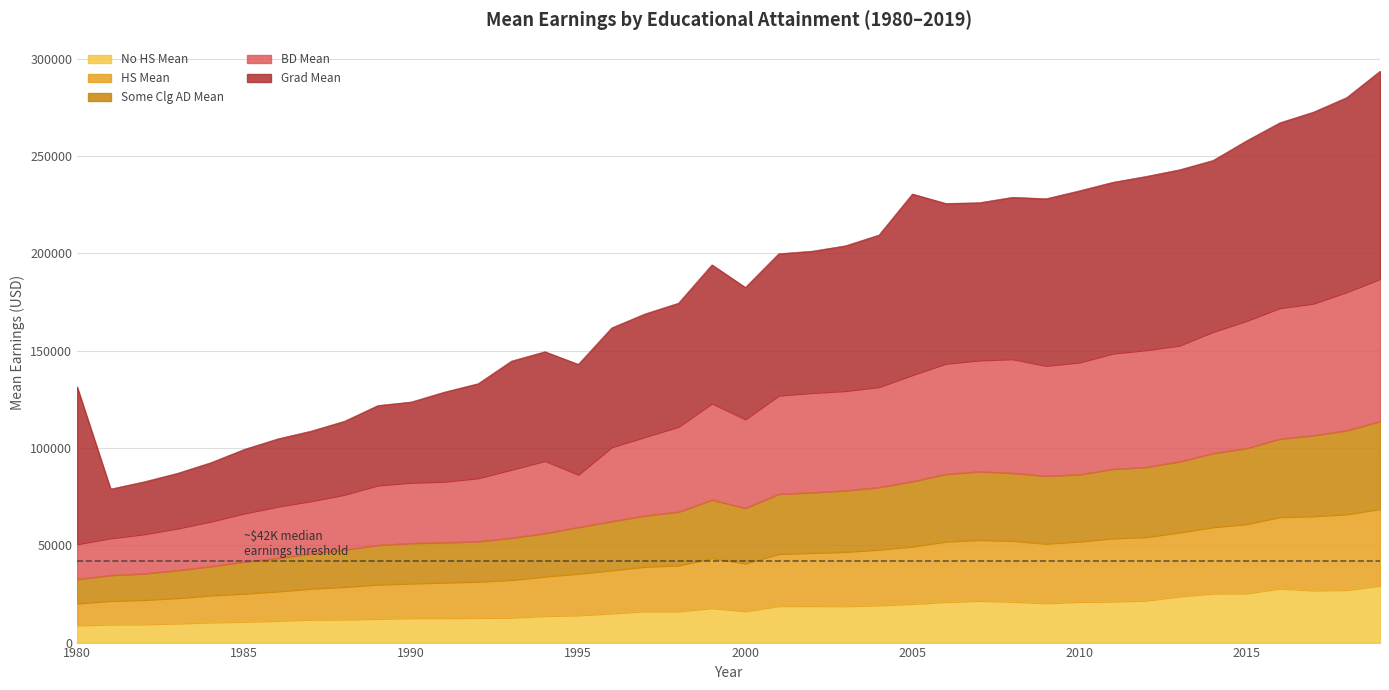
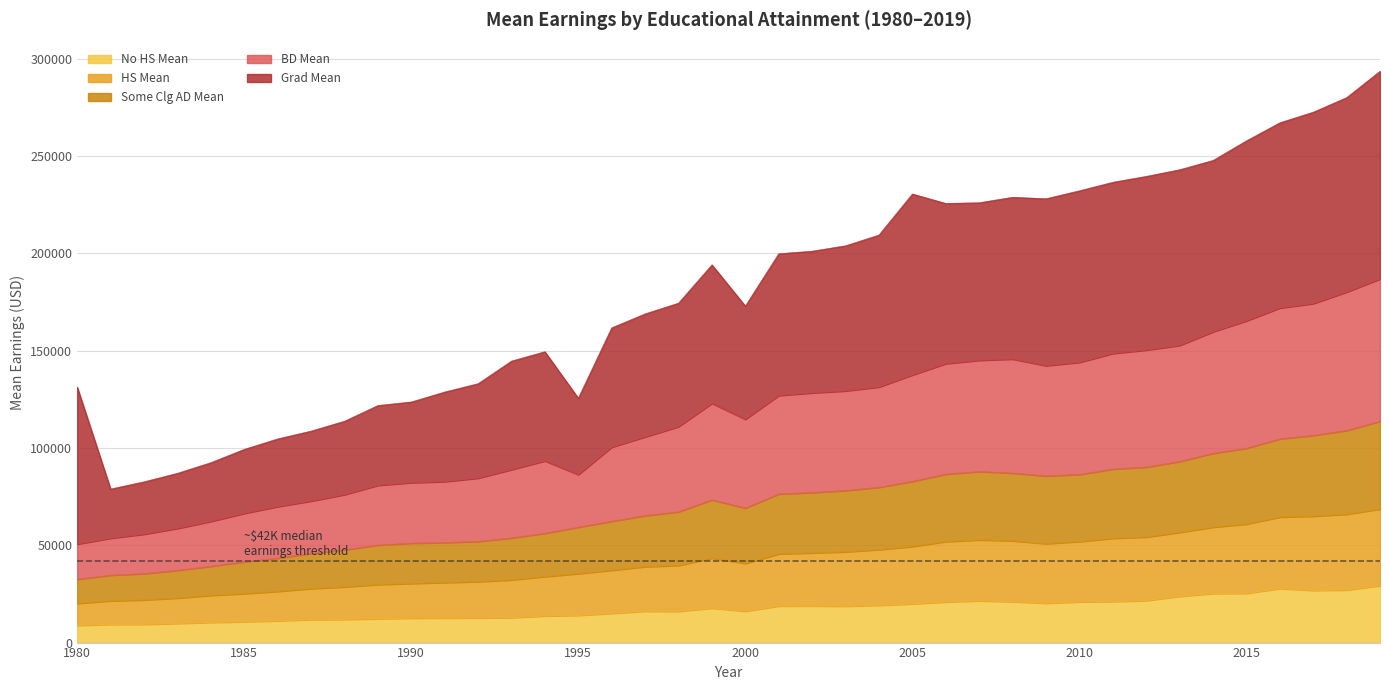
Grad Mean, 1995: 57000 -> 39000
Grad Mean, 2000: 68000 -> 58000
